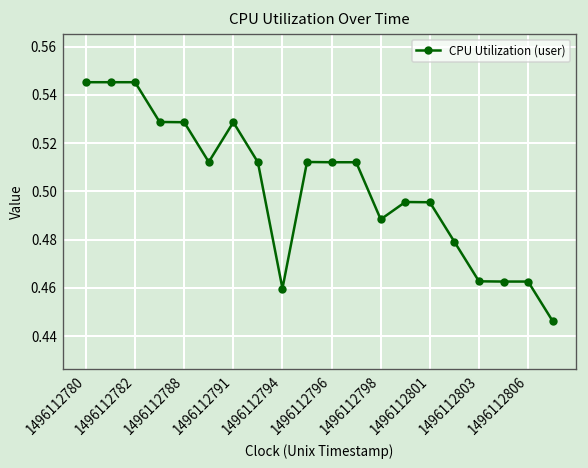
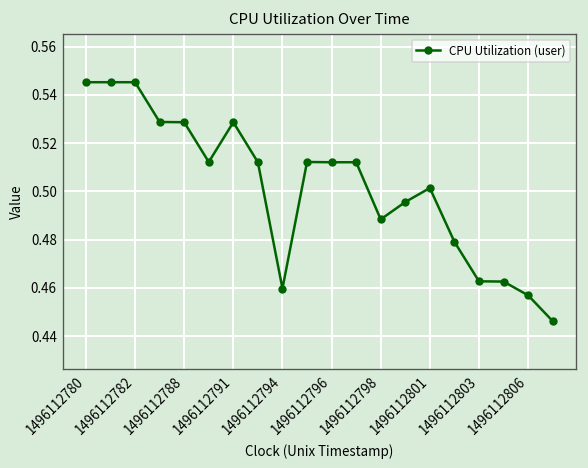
1496112801: 0.496 -> 0.501
1496112806: 0.463 -> 0.457
